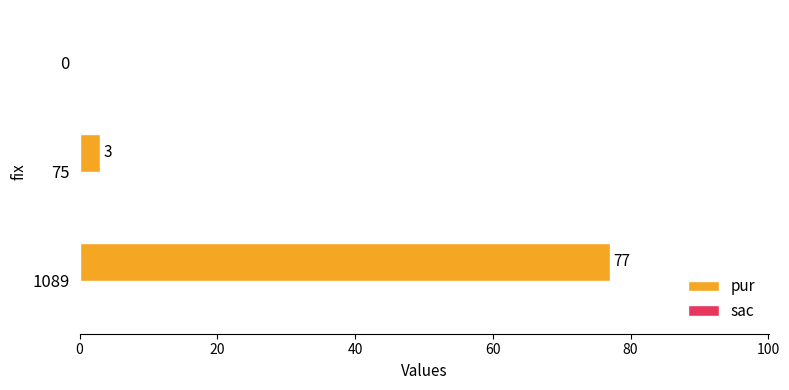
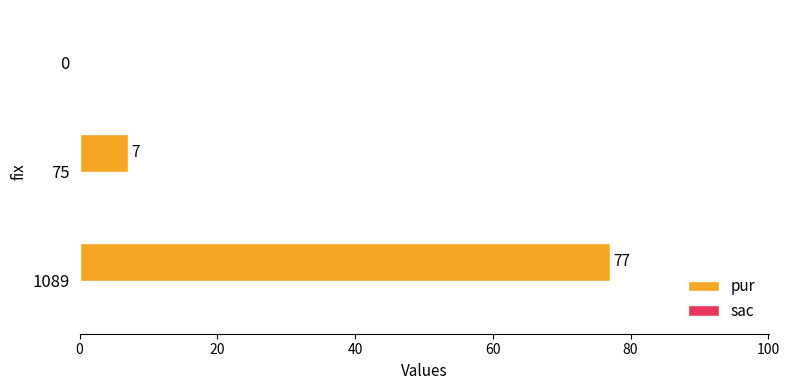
pur, 75: 3 -> 7
